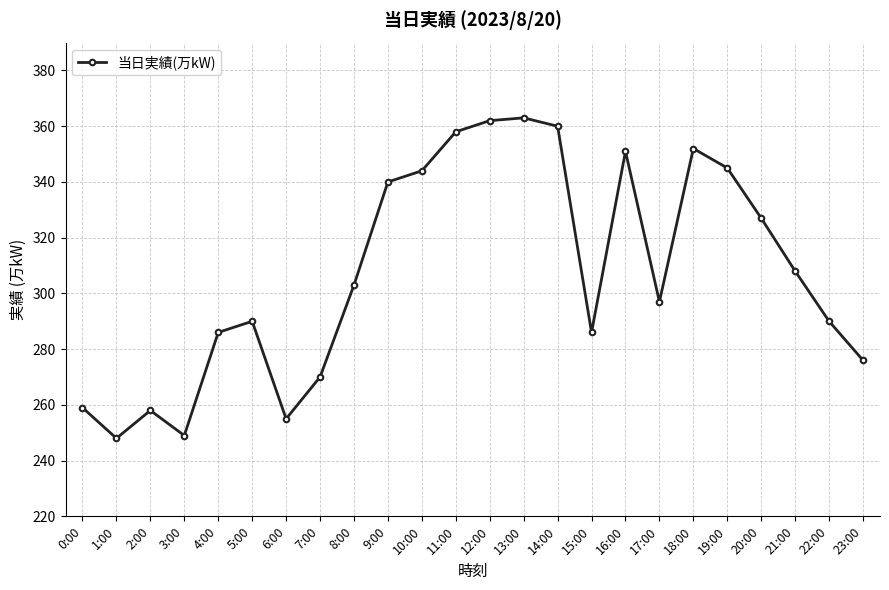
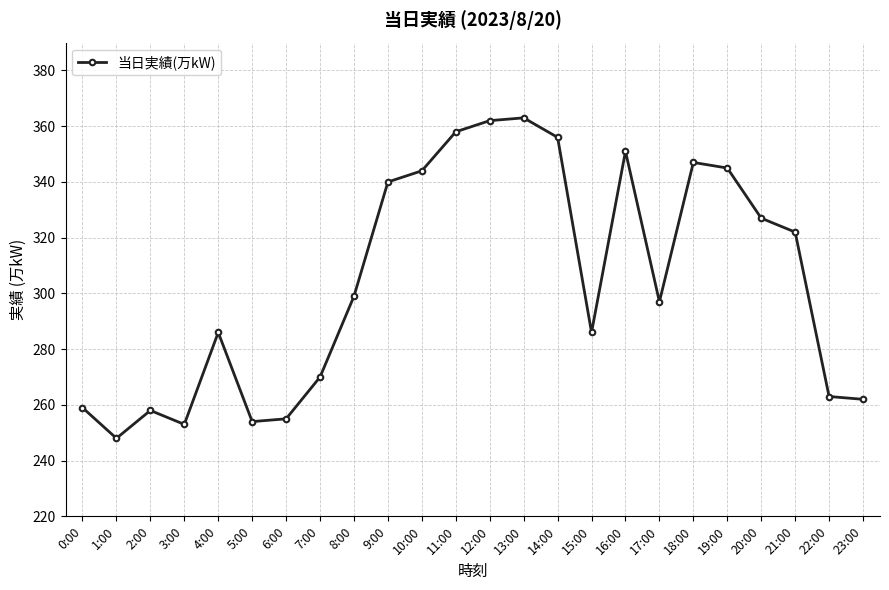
3:00: 249 -> 253
5:00: 290 -> 254
8:00: 303 -> 299
14:00: 360 -> 356
18:00: 352 -> 347
21:00: 308 -> 322
22:00: 290 -> 263
23:00: 276 -> 262
